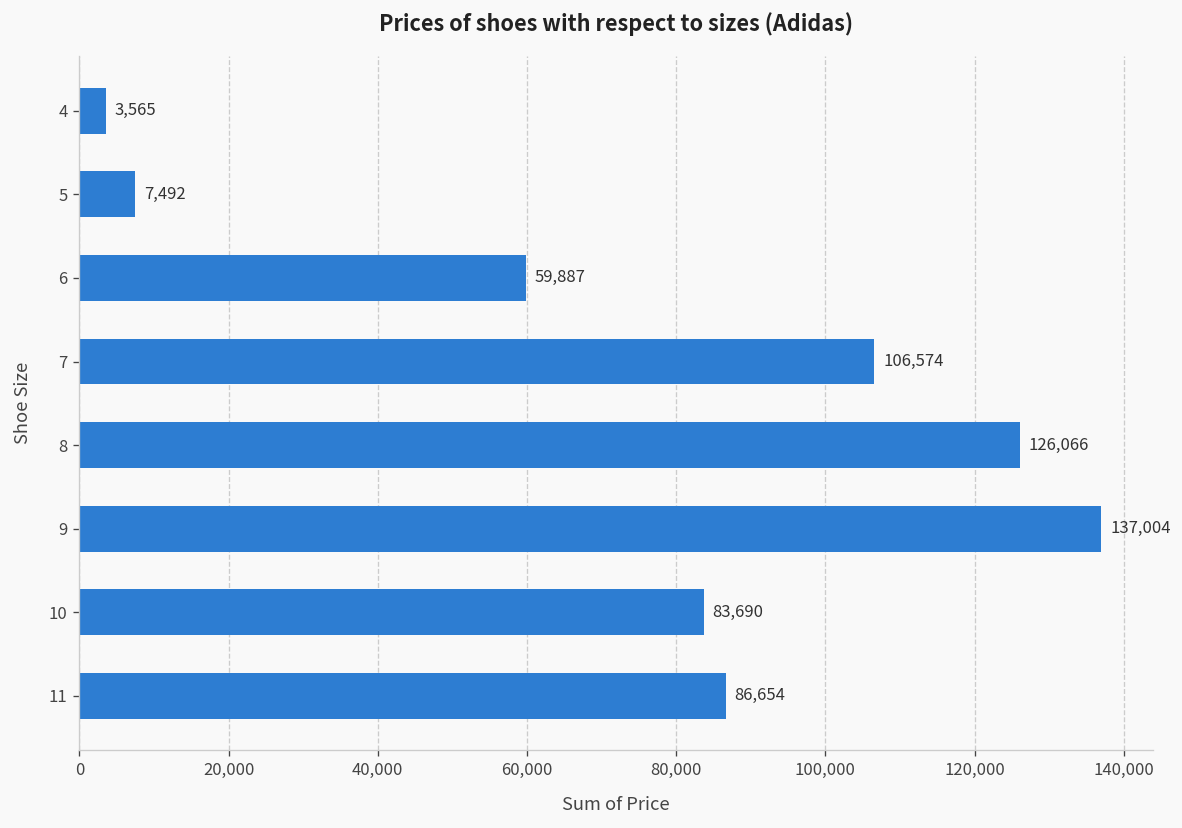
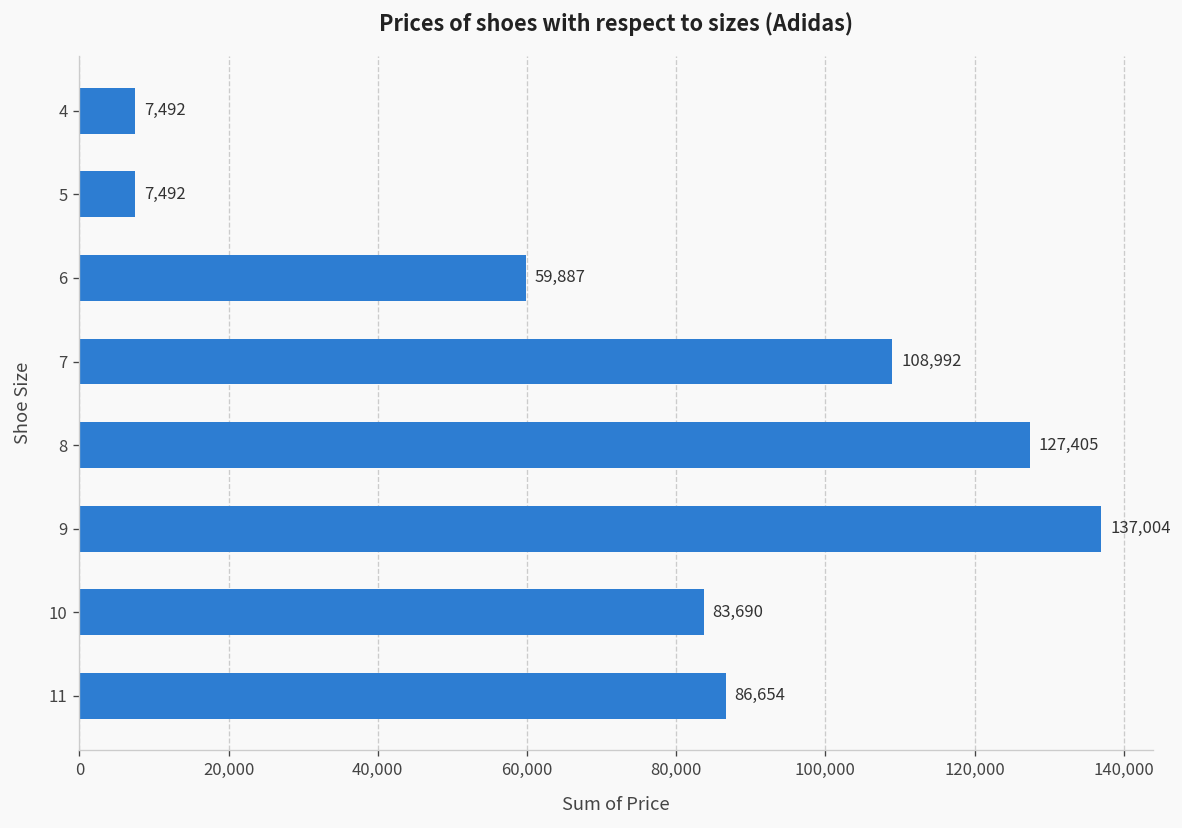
4: 3,565 -> 7,492
7: 106,574 -> 108,992
8: 126,066 -> 127,405
